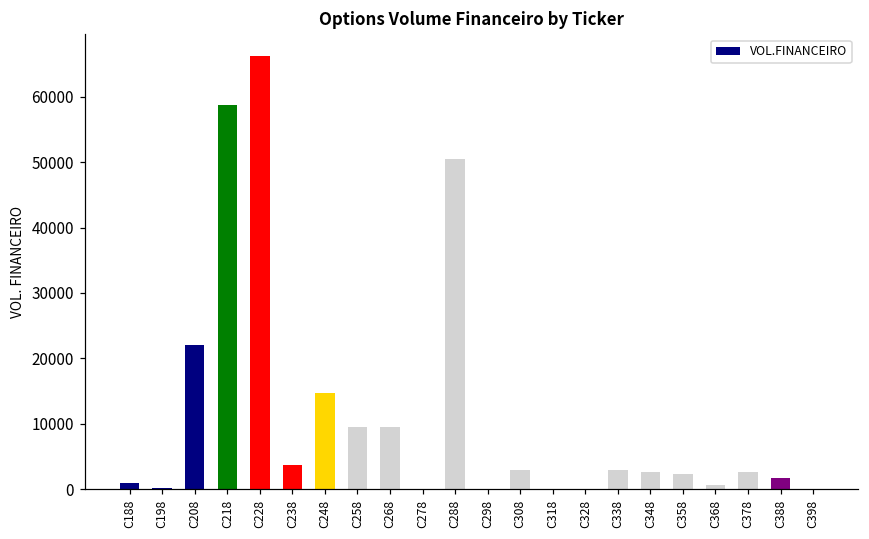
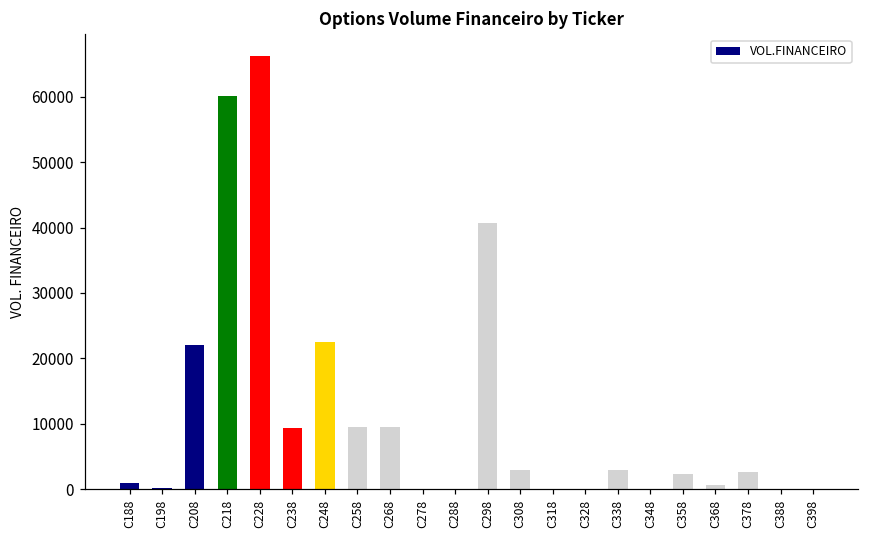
C218: 59000 -> 60000
C238: 4000 -> 9000
C248: 15000 -> 22000
C288: 50000 -> 0
C298: 0 -> 41000
C348: 3000 -> 0
C388: 2000 -> 0
